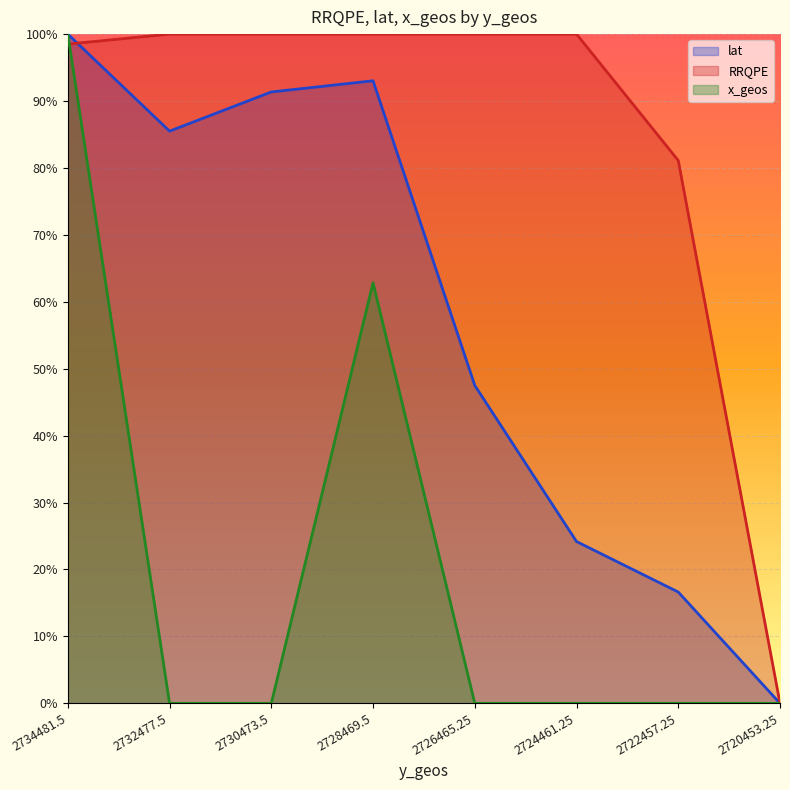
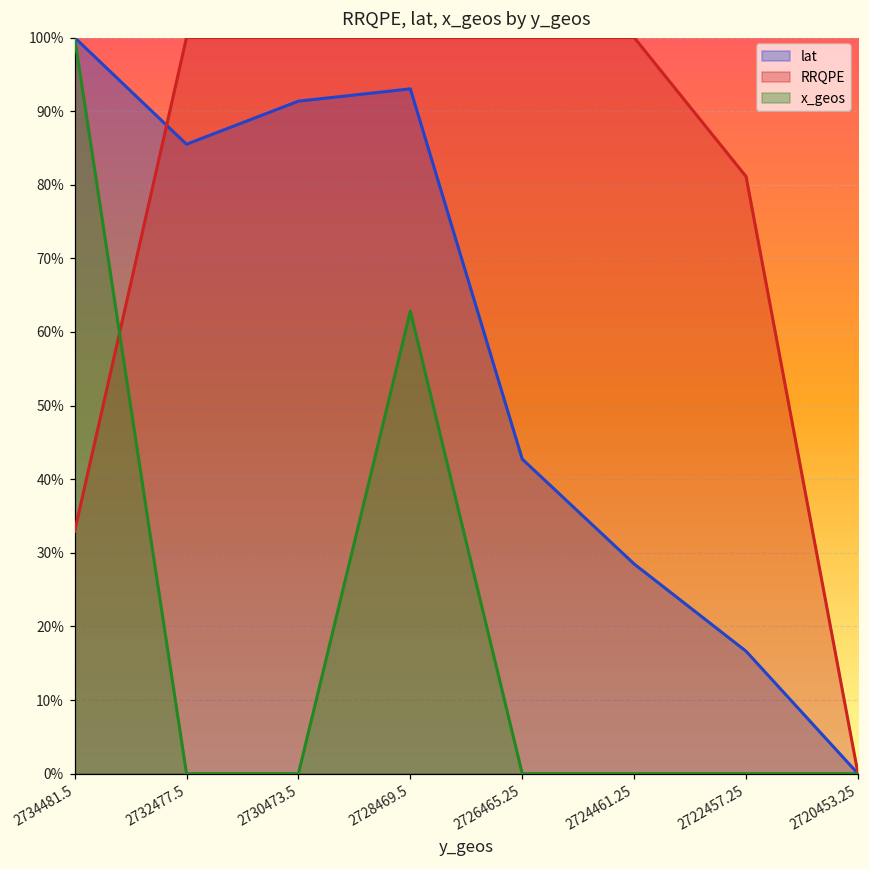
RRQPE, 2734481.5: 99% -> 33%
lat, 2726465.25: 48% -> 43%
lat, 2724461.25: 24% -> 28%
